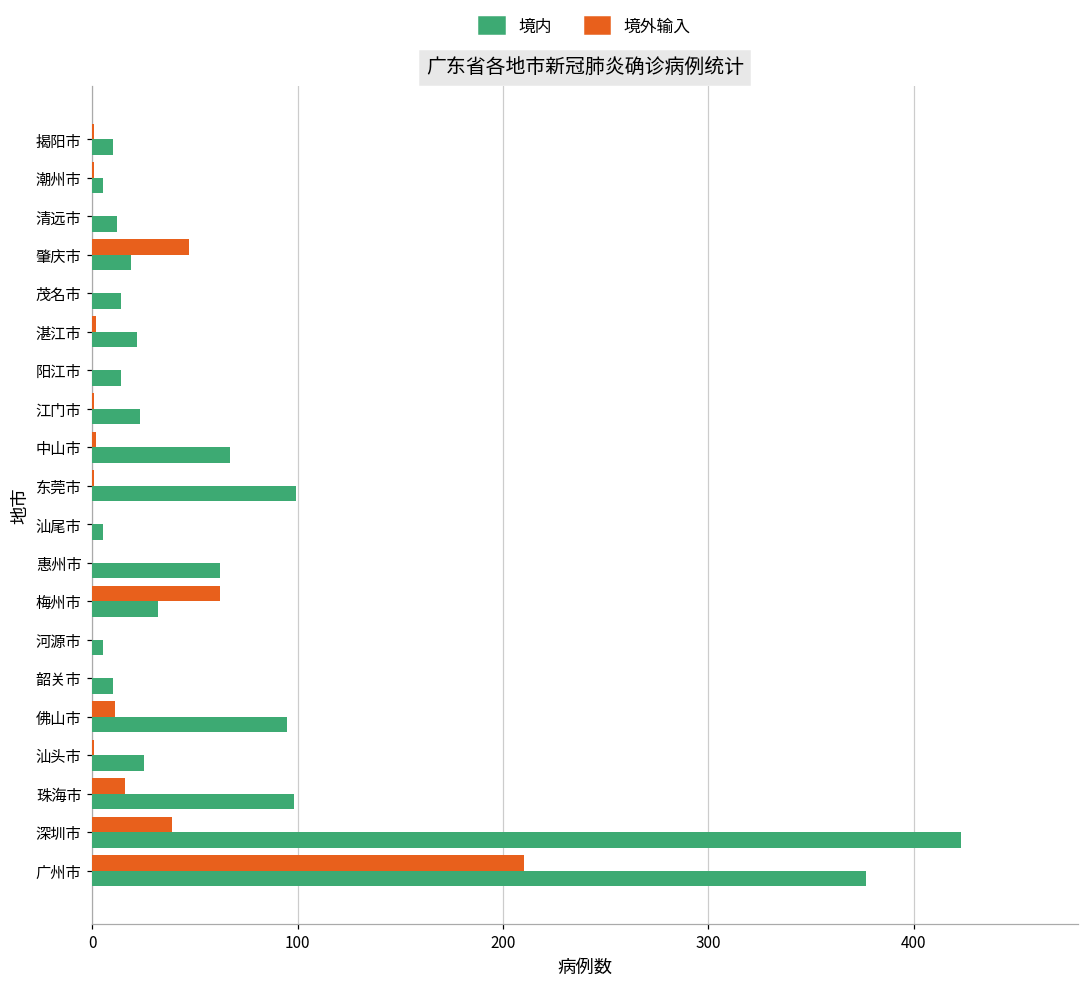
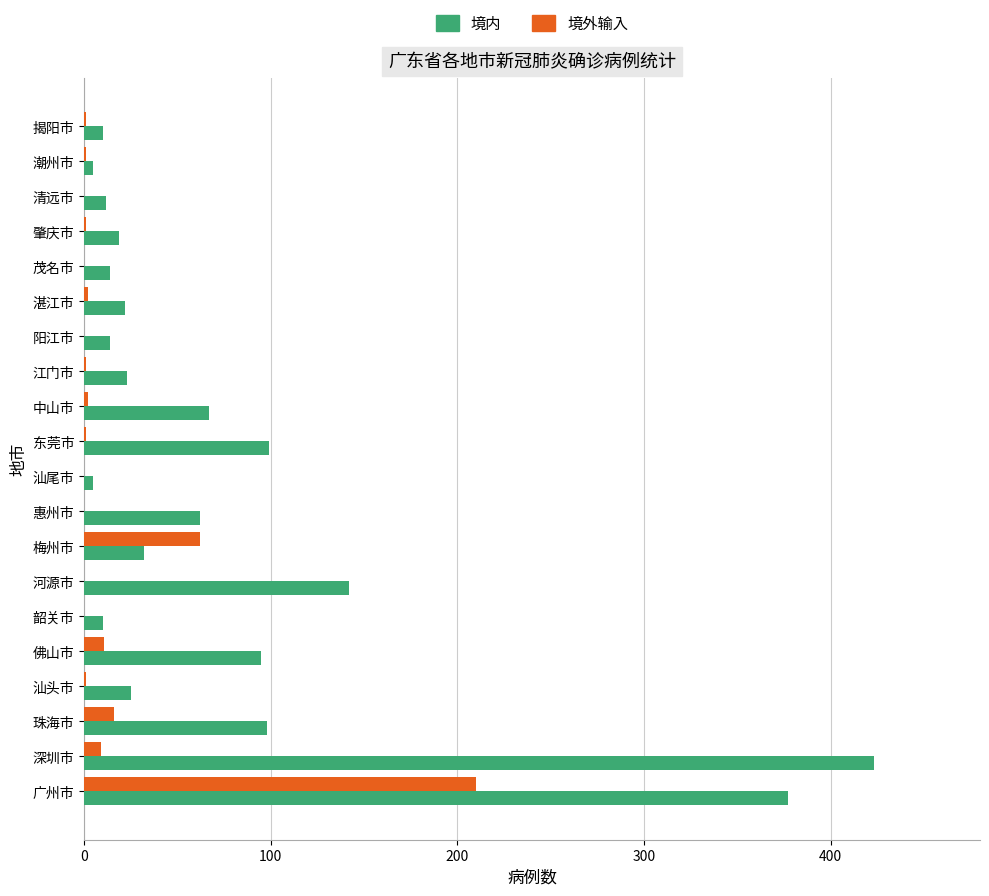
境外输入, 肇庆市: 47 -> 1
境内, 河源市: 5 -> 142
境外输入, 深圳市: 39 -> 9
